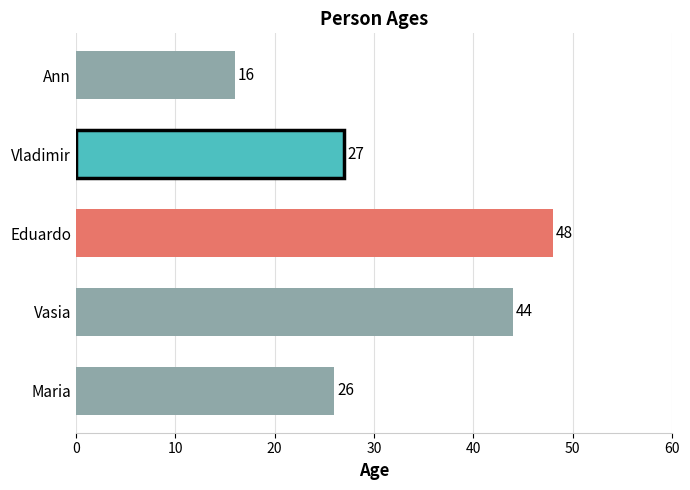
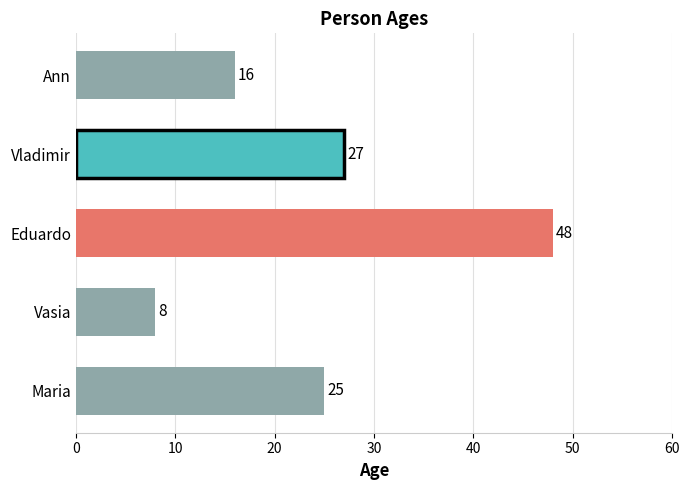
Vasia: 44 -> 8
Maria: 26 -> 25
